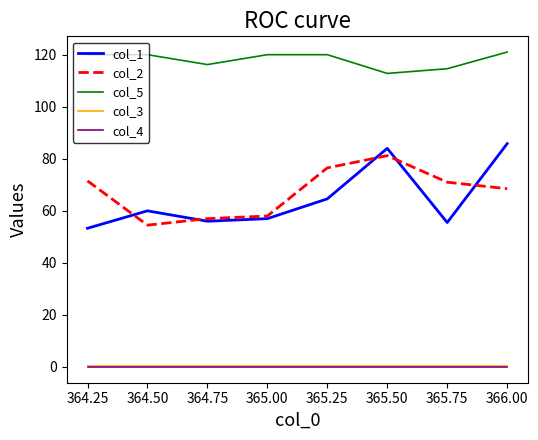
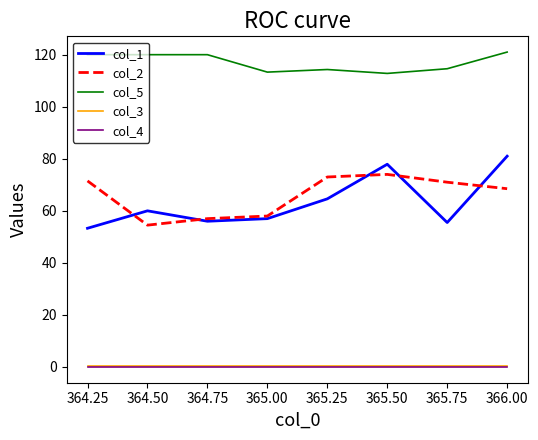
col_5, 364.75: 116 -> 120
col_5, 365.00: 120 -> 113
col_2, 365.25: 77 -> 73
col_5, 365.25: 120 -> 114
col_1, 365.50: 84 -> 78
col_2, 365.50: 81 -> 74
col_1, 366.00: 86 -> 81
